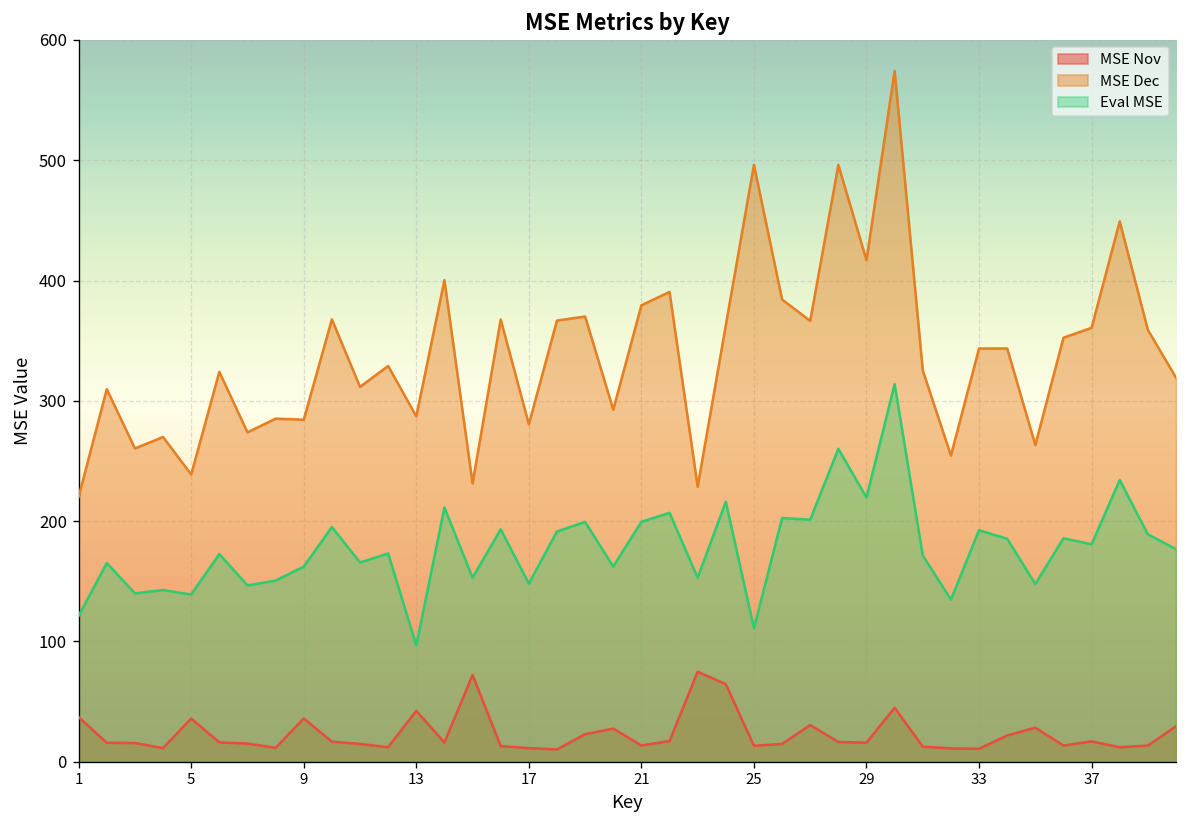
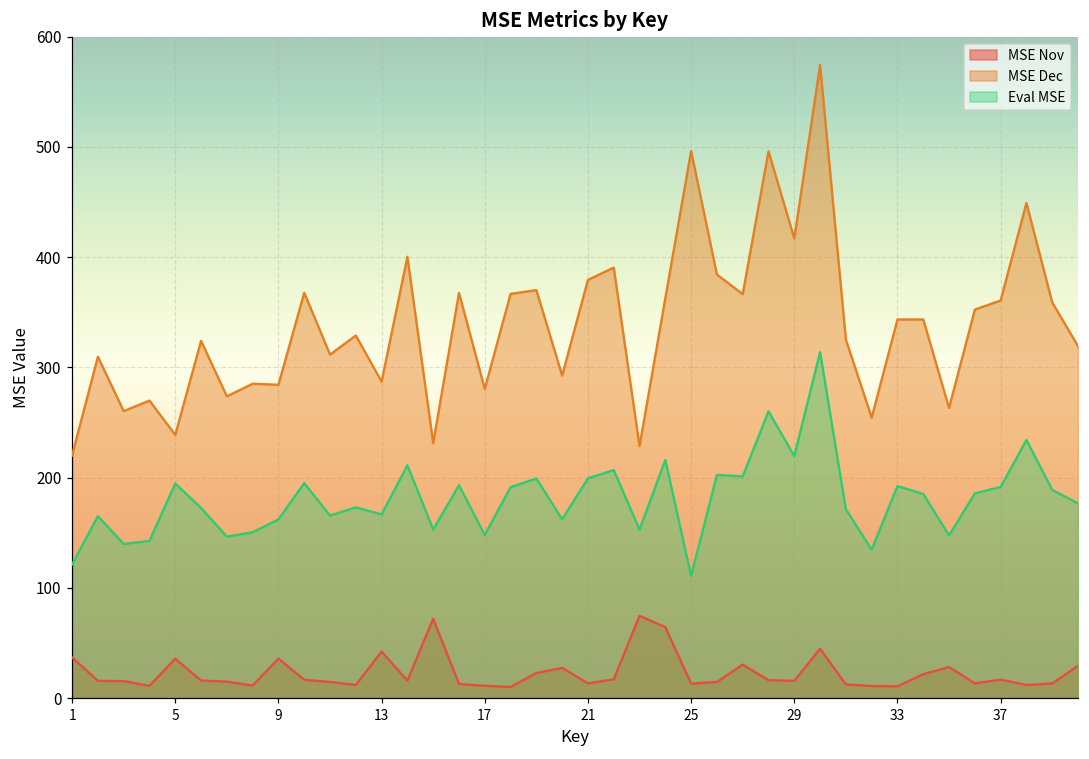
Eval MSE, 5: 139 -> 195
Eval MSE, 13: 97 -> 167
Eval MSE, 37: 181 -> 192
